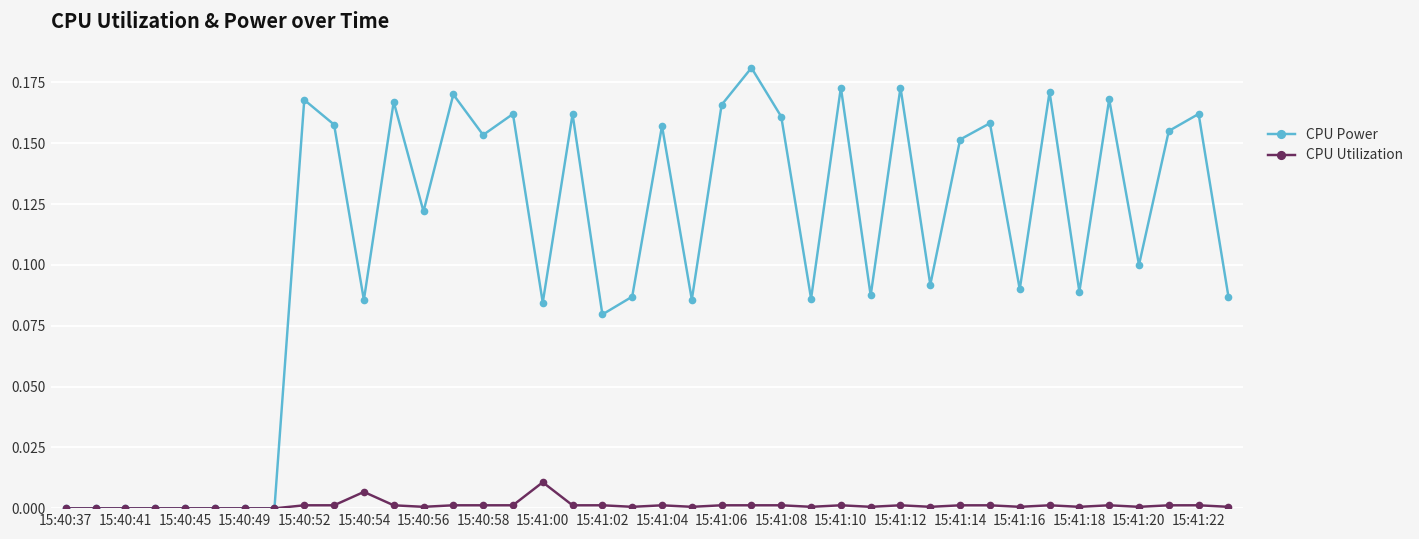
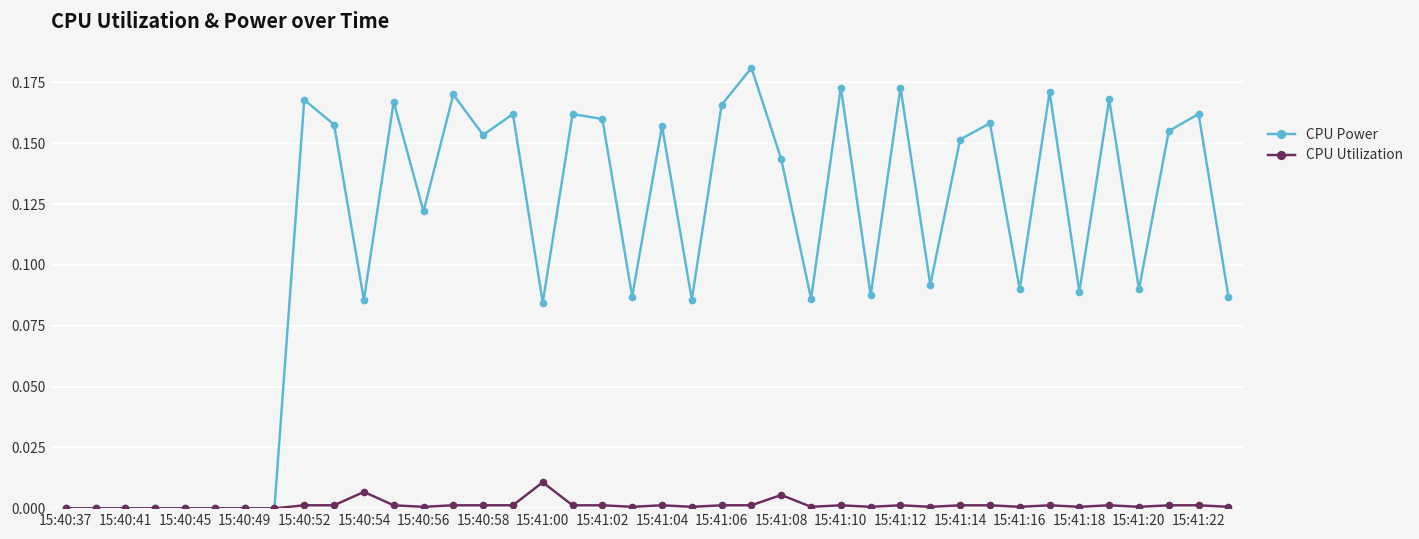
CPU Power, 15:41:02: 0.080 -> 0.160
CPU Power, 15:41:08: 0.161 -> 0.143
CPU Utilization, 15:41:08: 0.001 -> 0.006
CPU Power, 15:41:20: 0.10 -> 0.09
